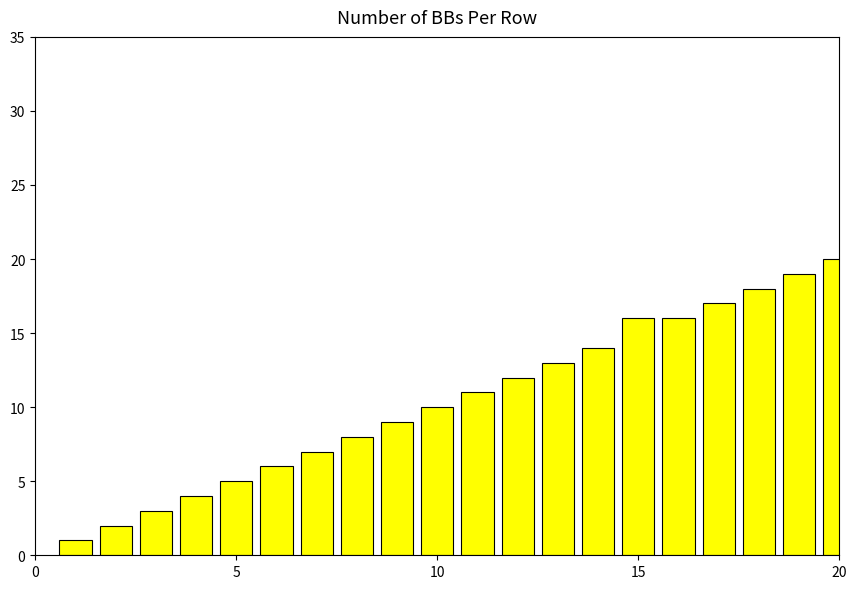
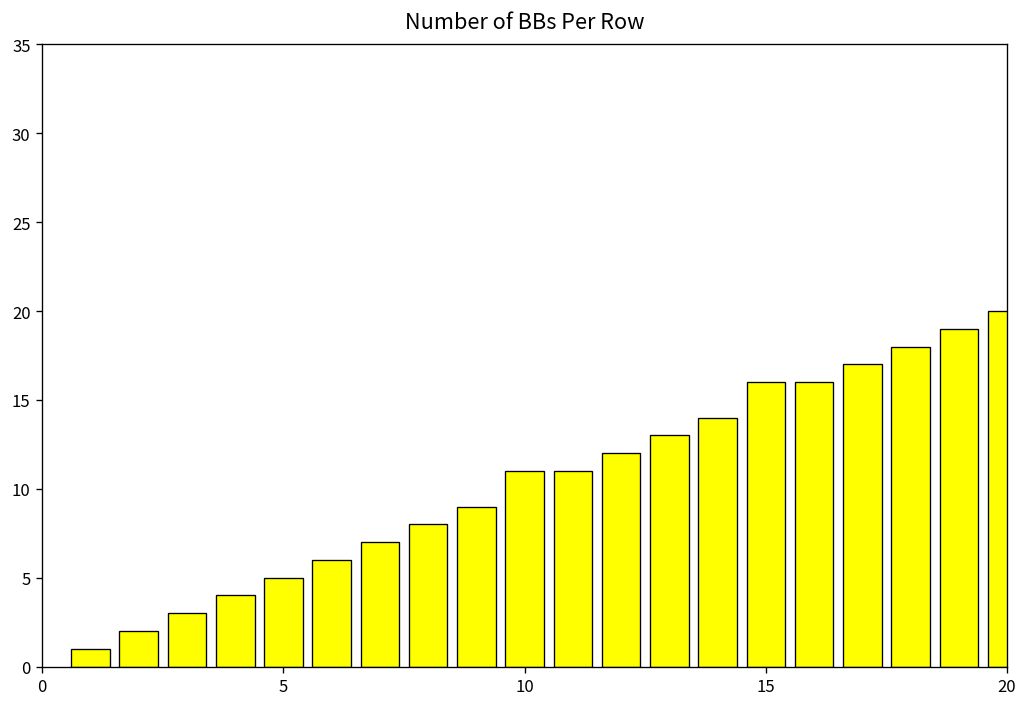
10: 10 -> 11
